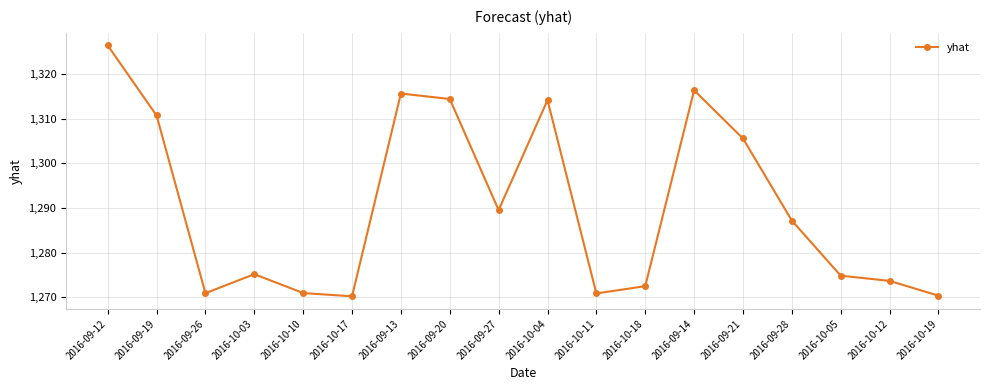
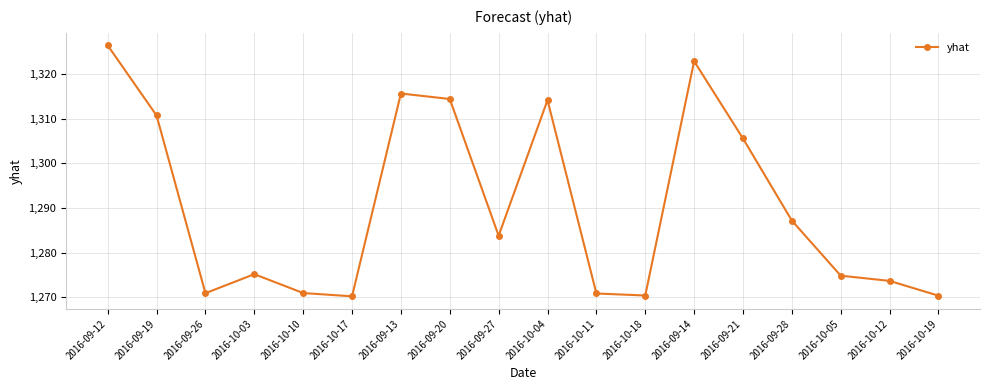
2016-09-27: 1,290 -> 1,284
2016-10-18: 1,273 -> 1,270
2016-09-14: 1,316 -> 1,323
